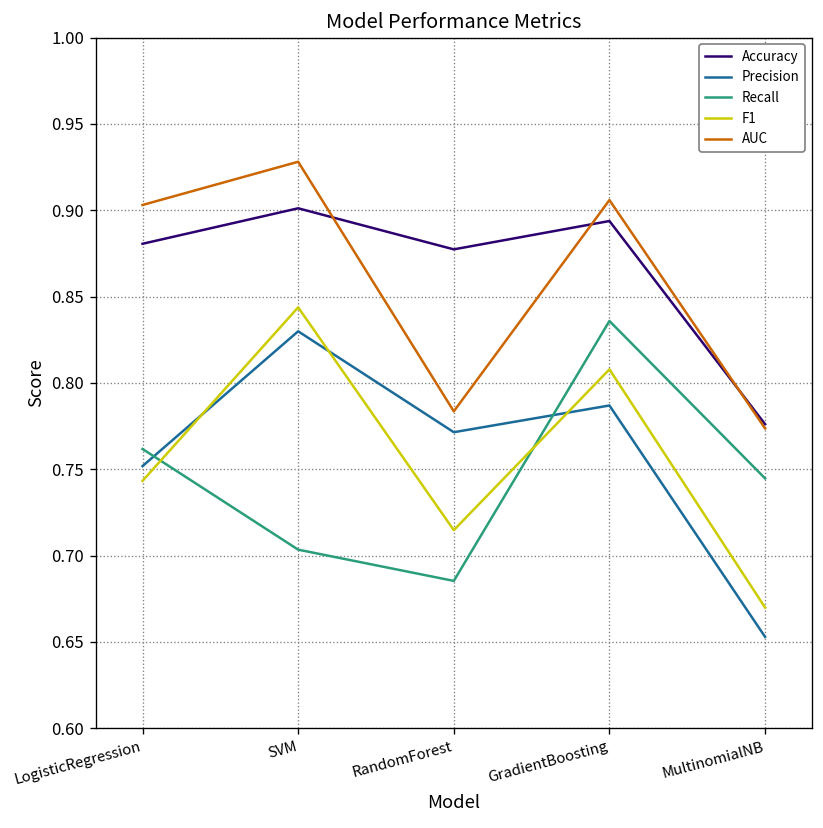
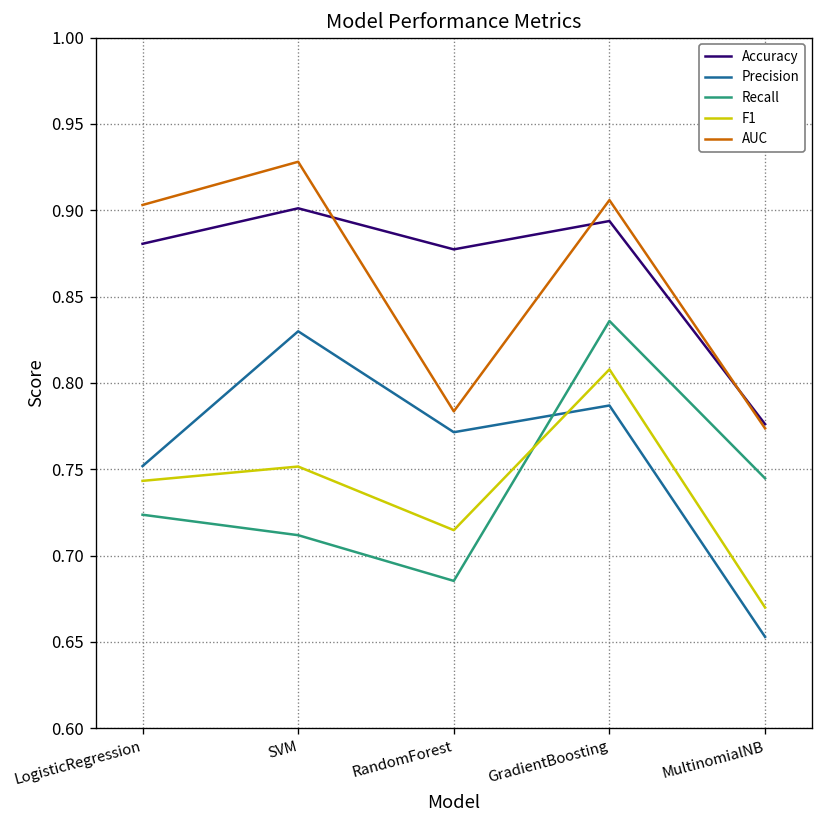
Recall, LogisticRegression: 0.762 -> 0.724
Recall, SVM: 0.703 -> 0.712
F1, SVM: 0.844 -> 0.752
